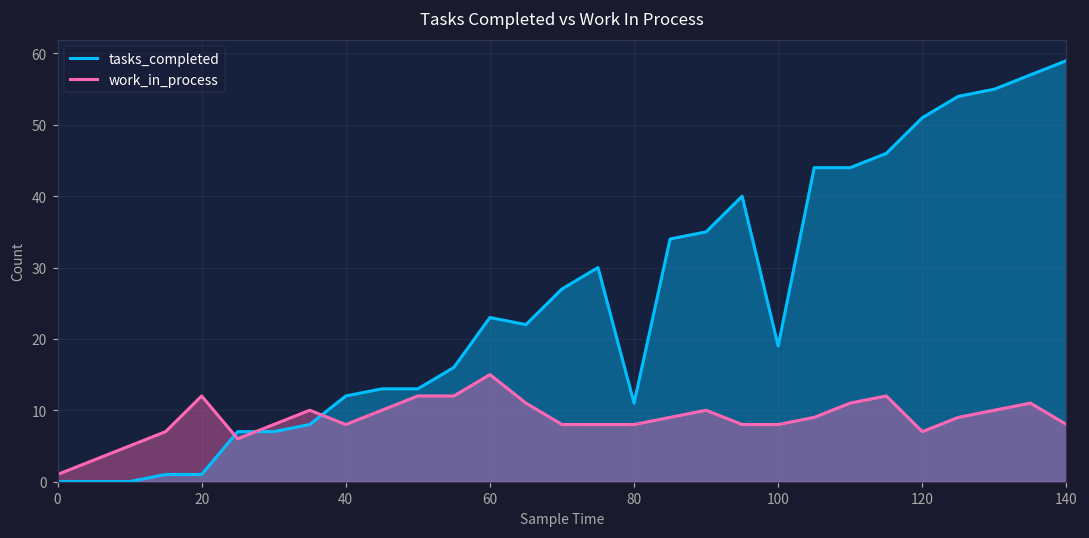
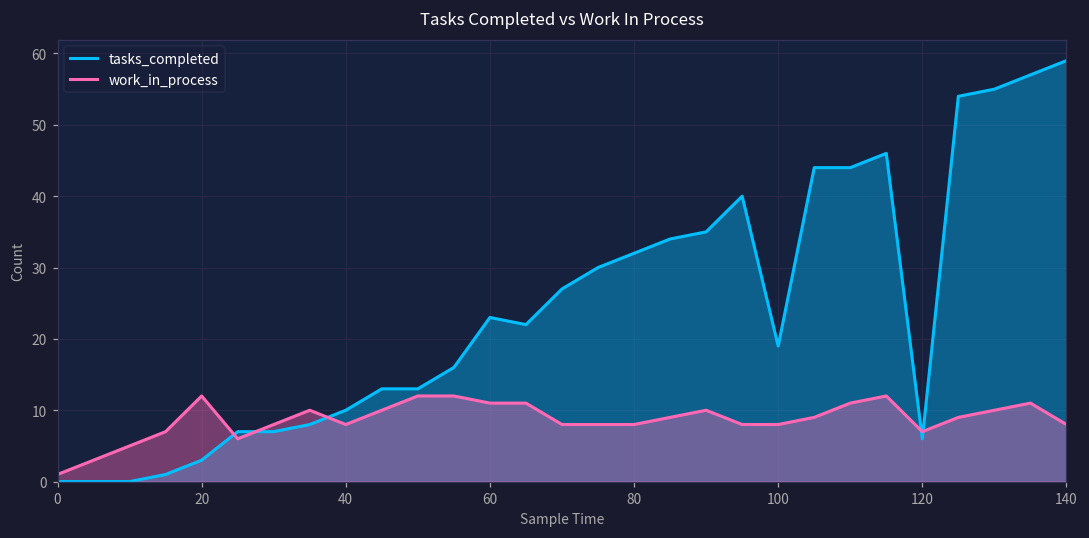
tasks_completed, 20: 1 -> 3
tasks_completed, 40: 12 -> 10
work_in_process, 60: 15 -> 11
tasks_completed, 80: 11 -> 32
tasks_completed, 120: 51 -> 6
